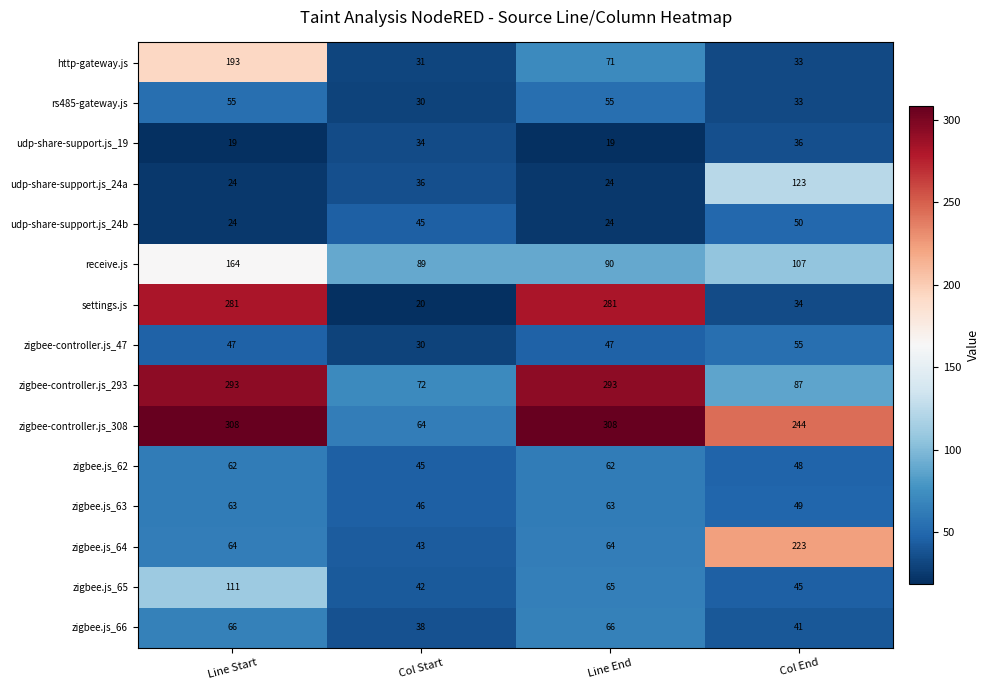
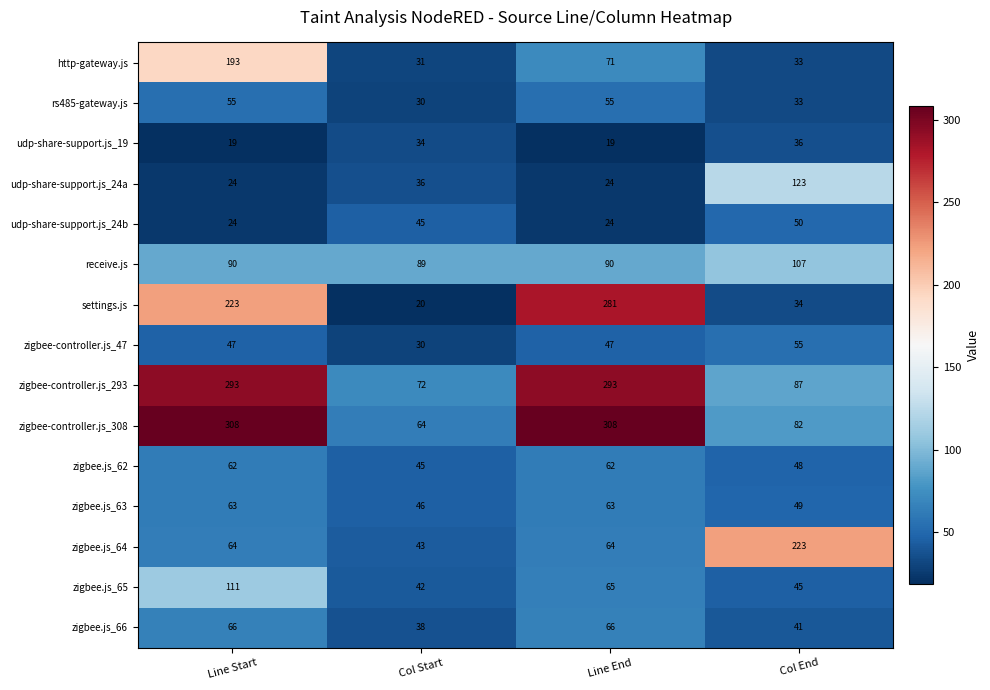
receive.js, Line Start: 164 -> 90
settings.js, Line Start: 281 -> 223
zigbee-controller.js_308, Col End: 244 -> 82
